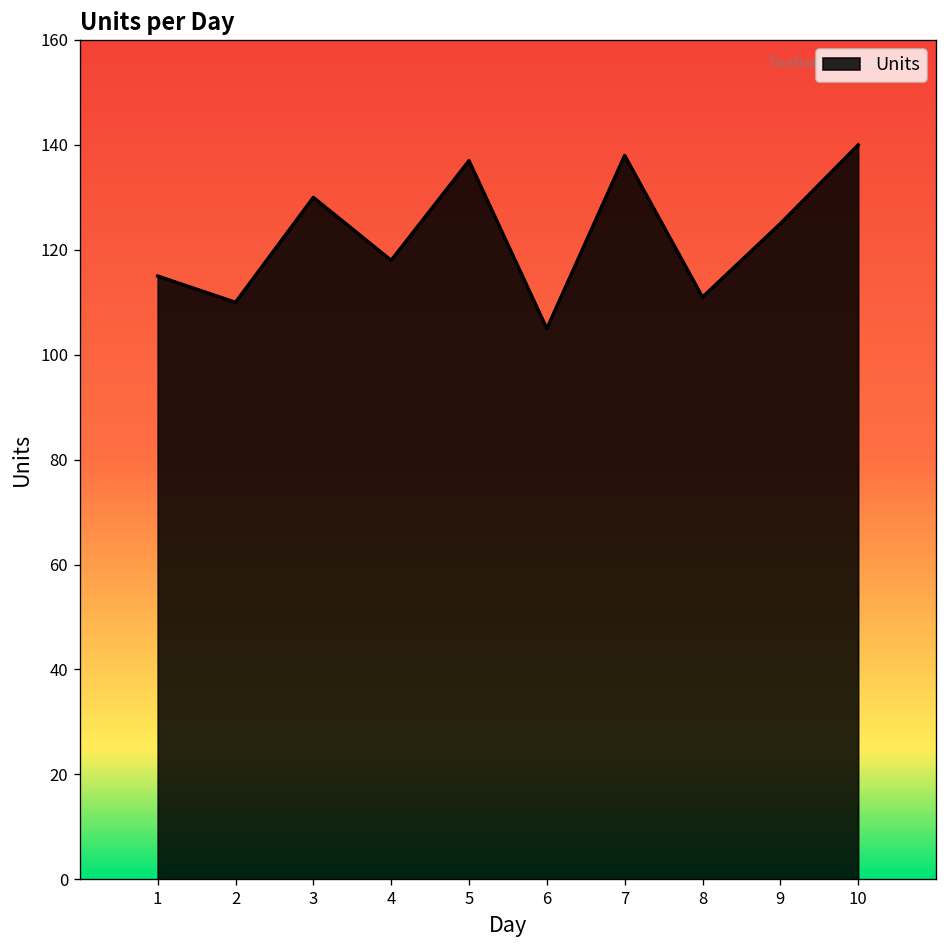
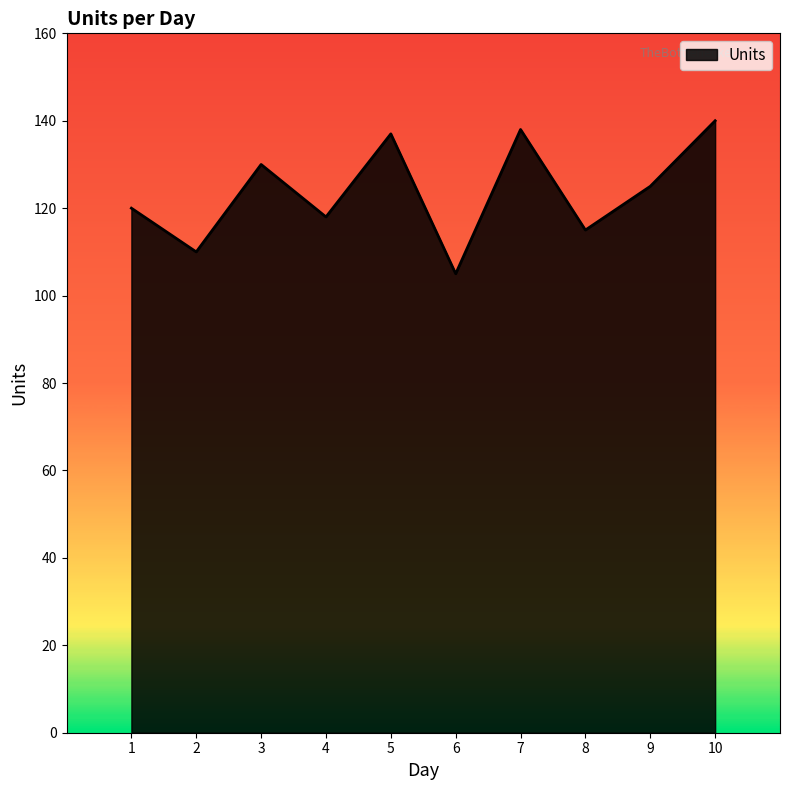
1: 115 -> 120
8: 111 -> 115
